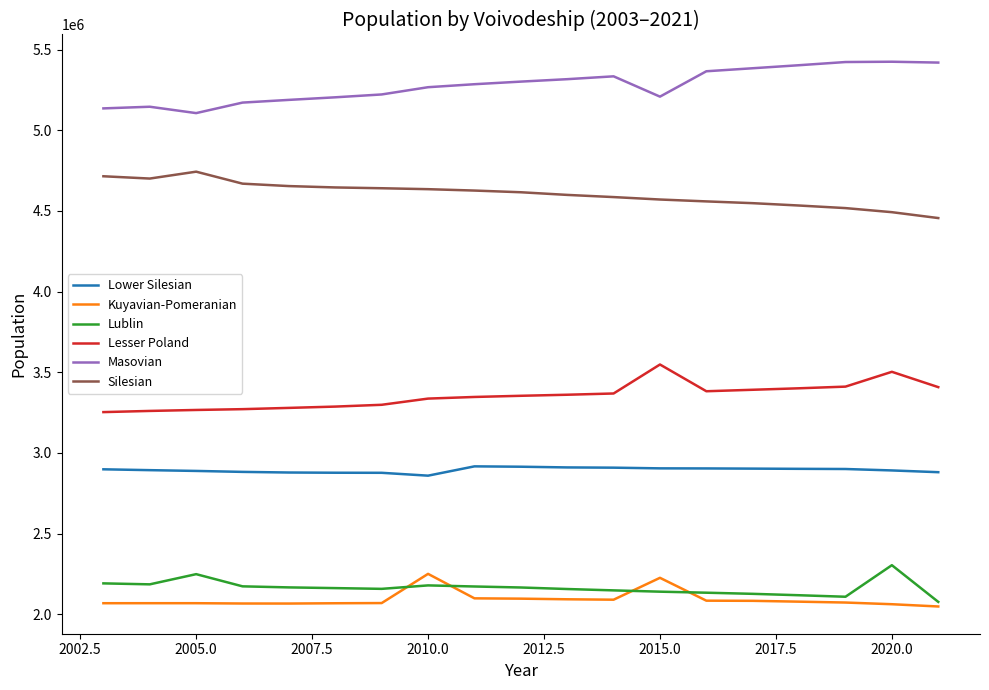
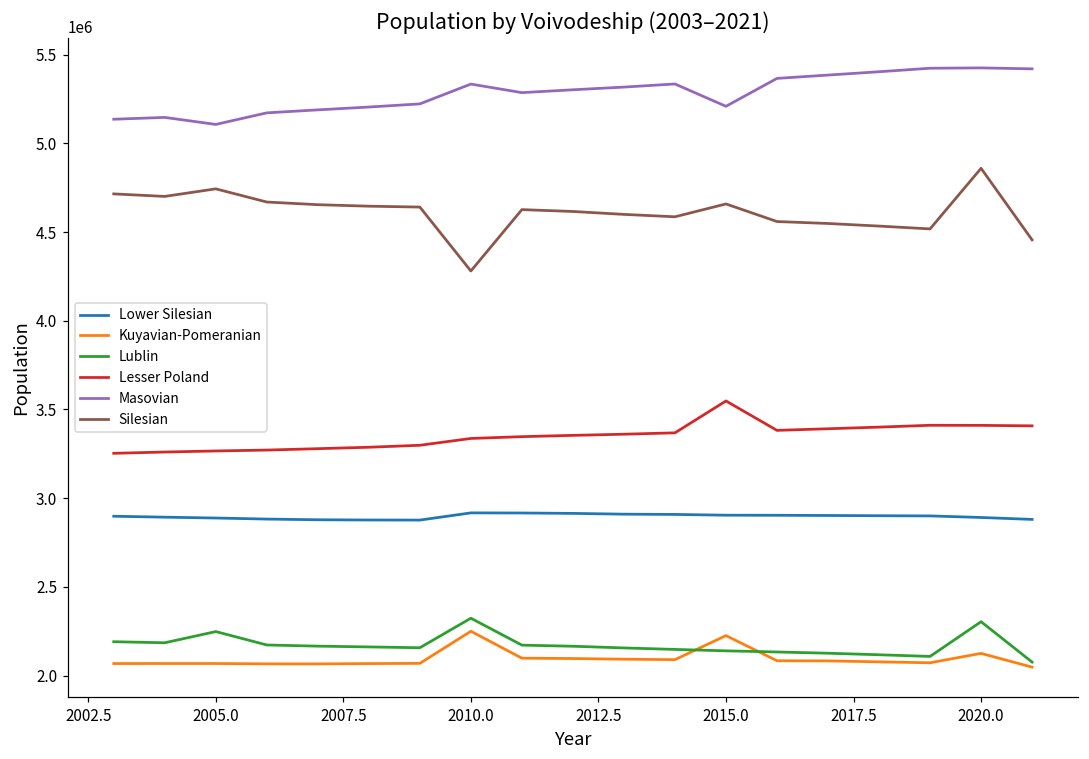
Lower Silesian, 2010.0: 2860000 -> 2920000
Lublin, 2010.0: 2180000 -> 2320000
Masovian, 2010.0: 5270000 -> 5330000
Silesian, 2010.0: 4630000 -> 4280000
Silesian, 2015.0: 4570000 -> 4660000
Kuyavian-Pomeranian, 2020.0: 2060000 -> 2130000
Lesser Poland, 2020.0: 3500000 -> 3410000
Silesian, 2020.0: 4490000 -> 4860000
